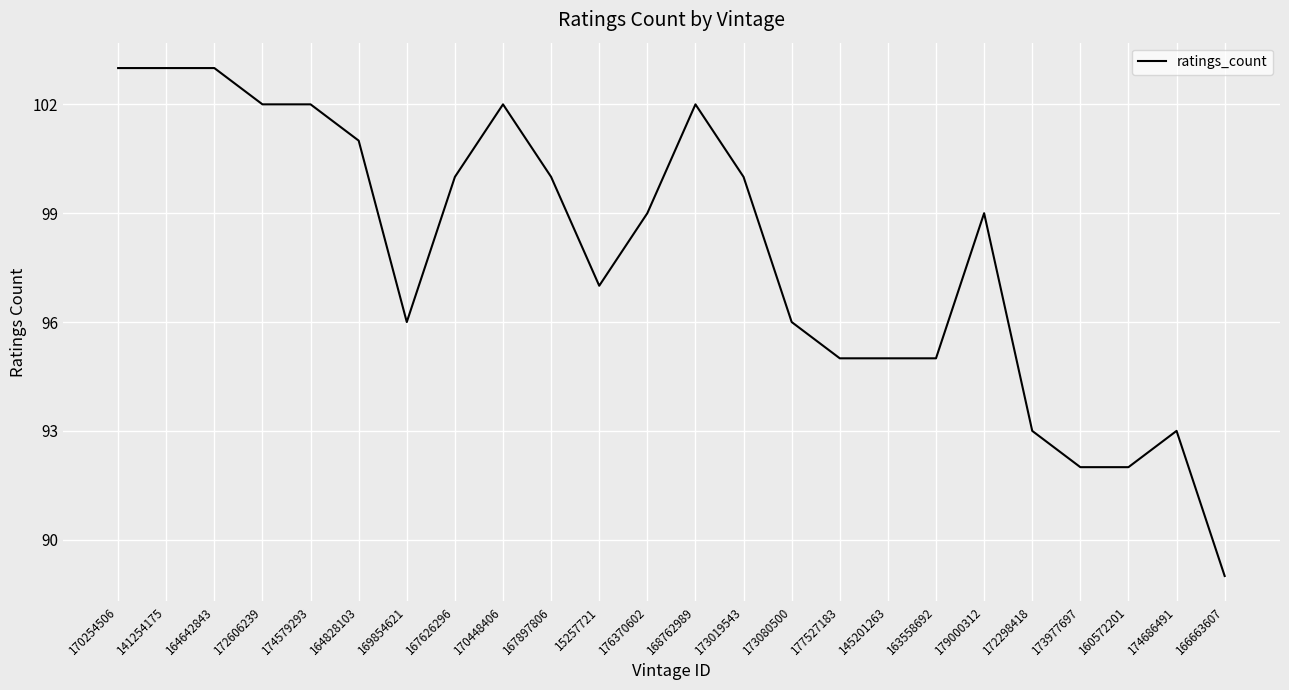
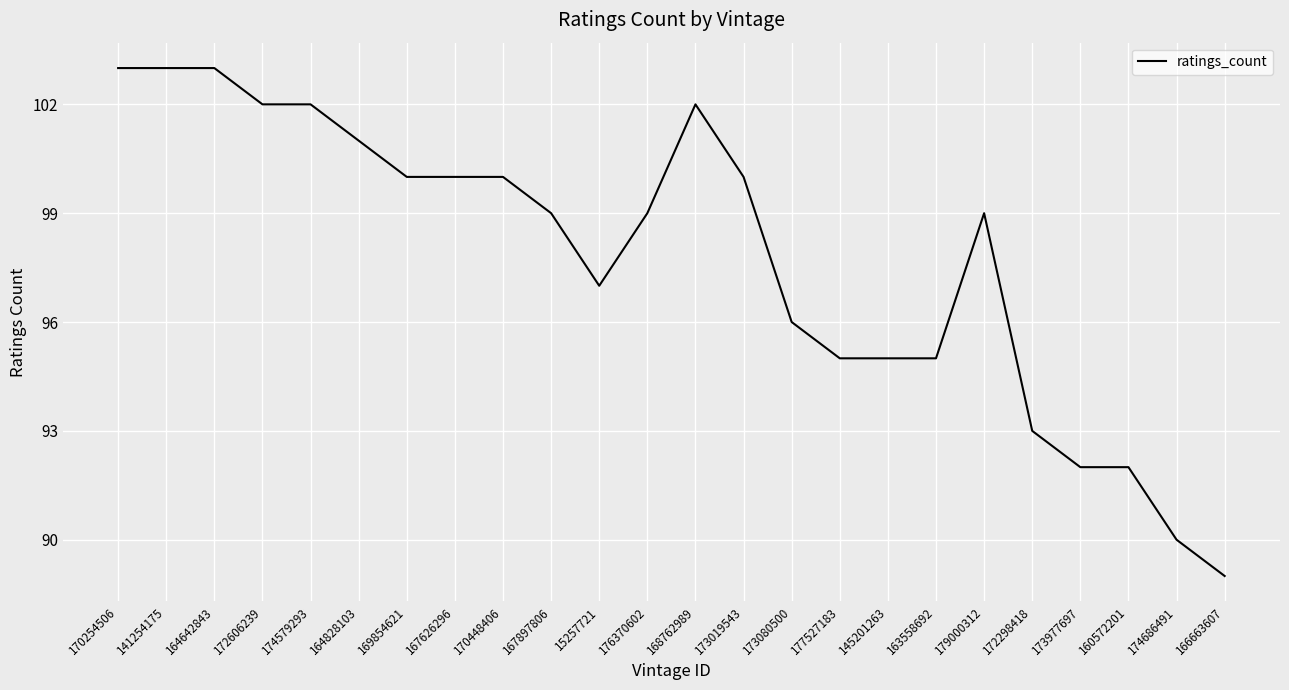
169854621: 96 -> 100
170448406: 102 -> 100
167897806: 100 -> 99
174686491: 93 -> 90
